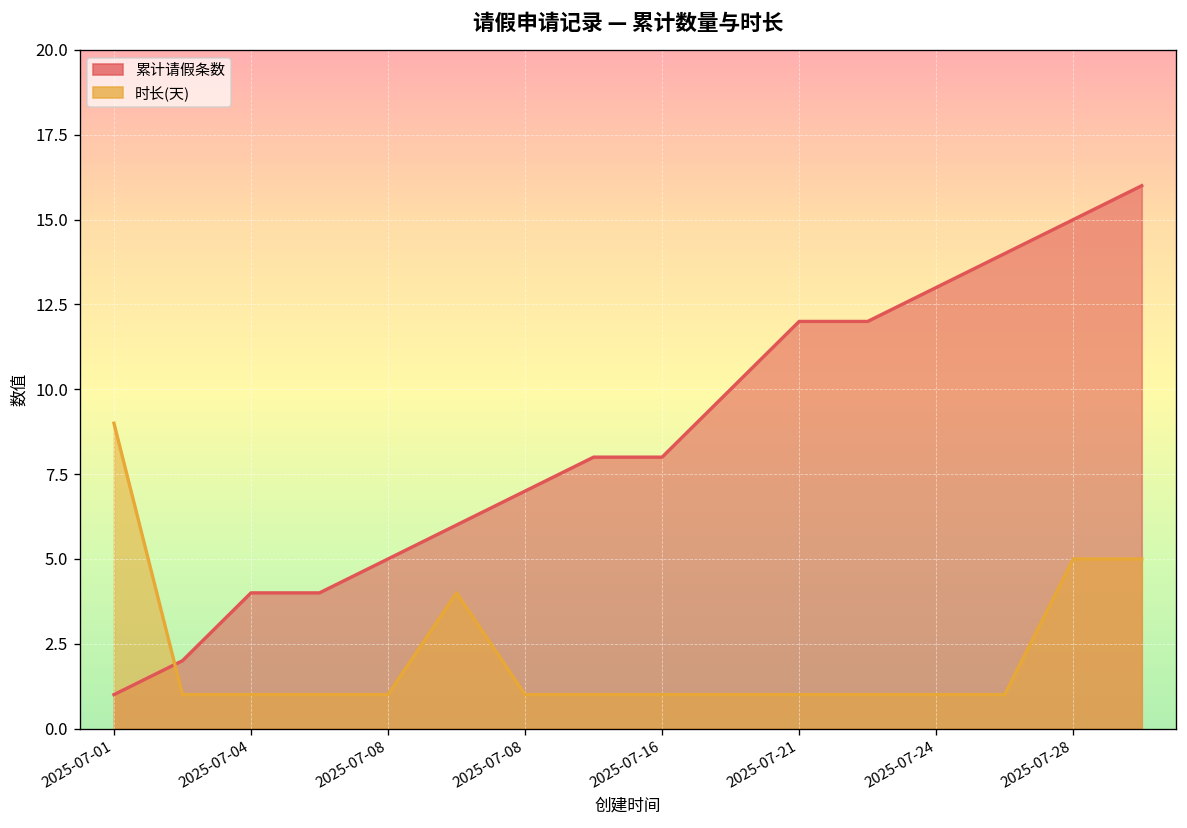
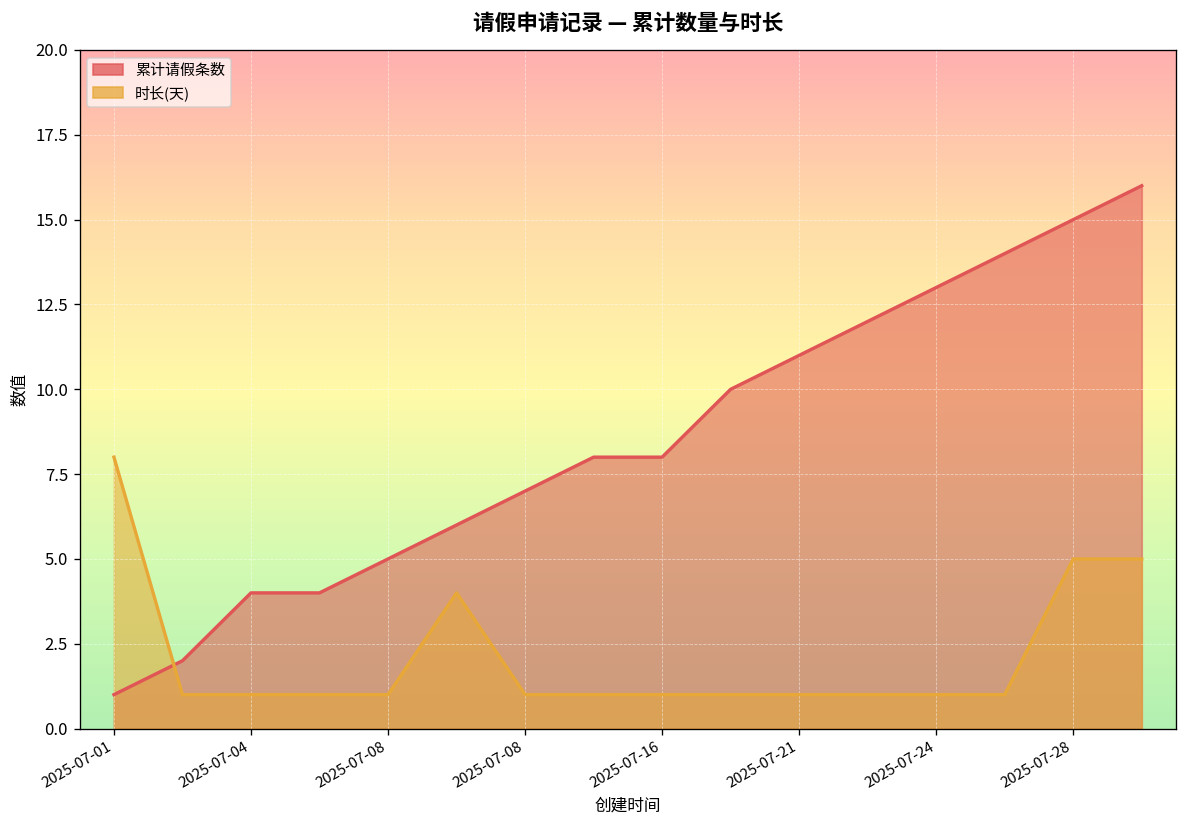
时长(天), 2025-07-01: 9 -> 8
累计请假条数, 2025-07-21: 12 -> 11
